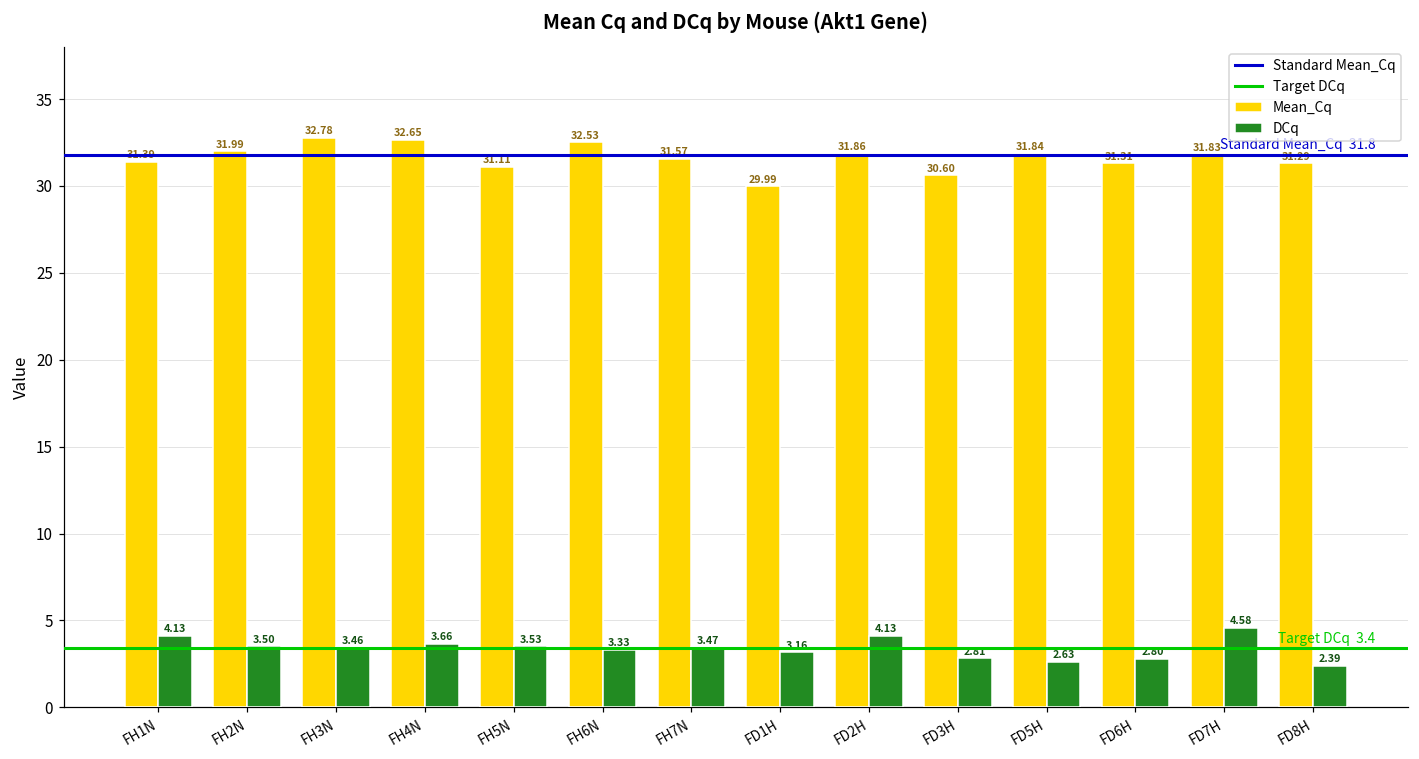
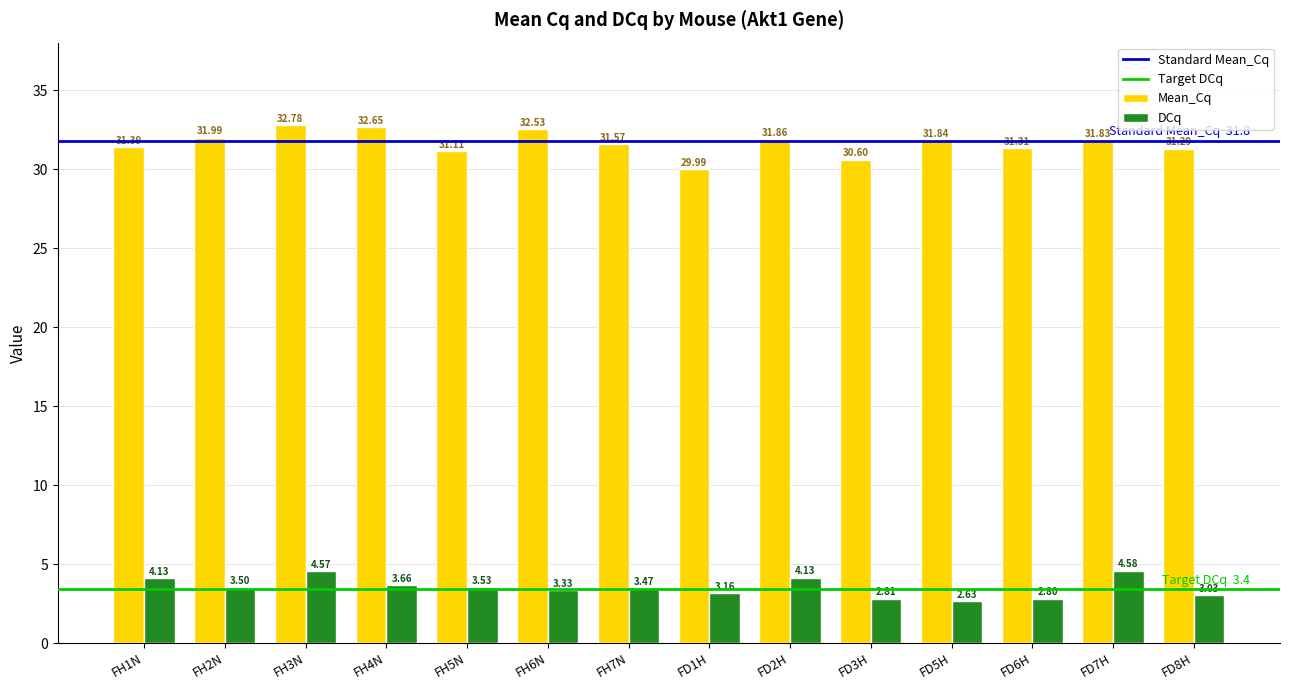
DCq, FH3N: 3.46 -> 4.57
DCq, FD8H: 2.39 -> 3.03
